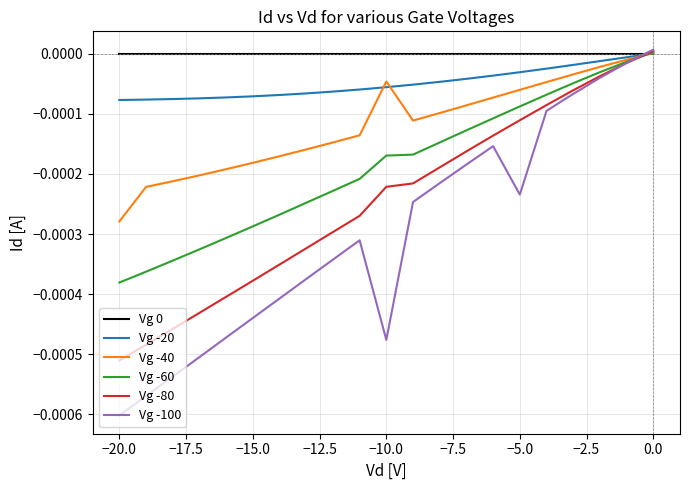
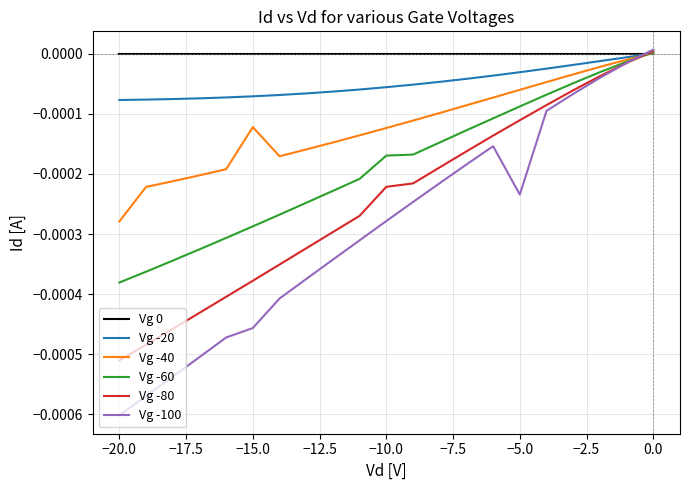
Vg -40, −15.0: -0.00018 -> -0.00012
Vg -100, −15.0: -0.00044 -> -0.00046
Vg -40, −10.0: -0.00005 -> -0.00012
Vg -100, −10.0: -0.00048 -> -0.00028
